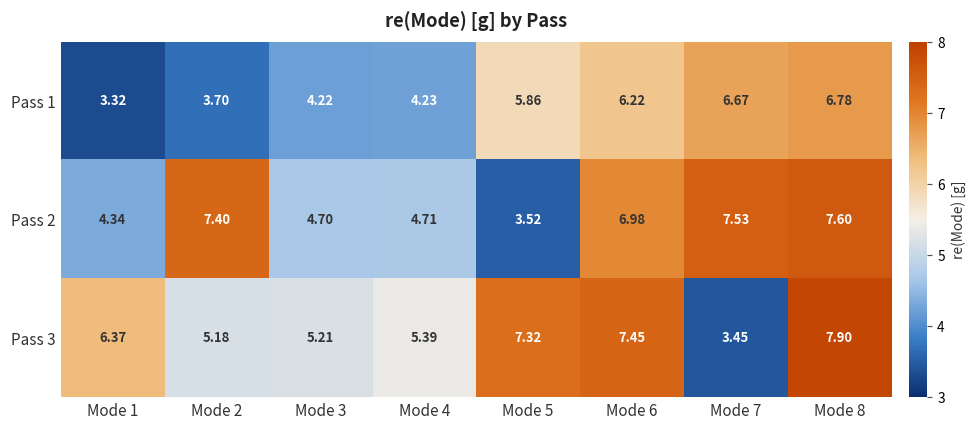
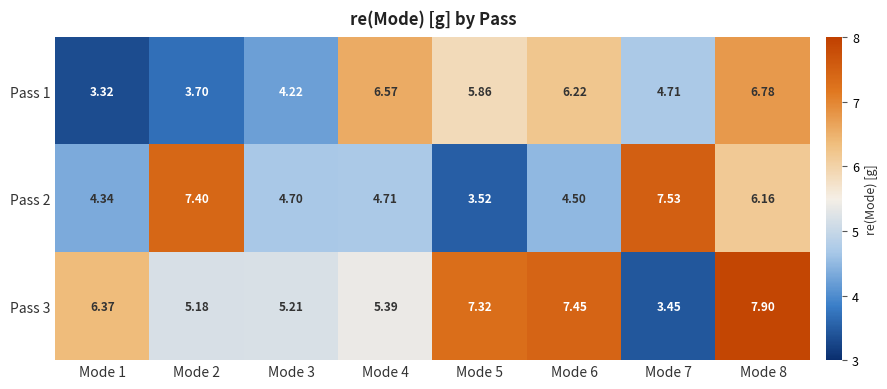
Pass 1, Mode 4: 4.23 -> 6.57
Pass 1, Mode 7: 6.67 -> 4.71
Pass 2, Mode 6: 6.98 -> 4.50
Pass 2, Mode 8: 7.60 -> 6.16
